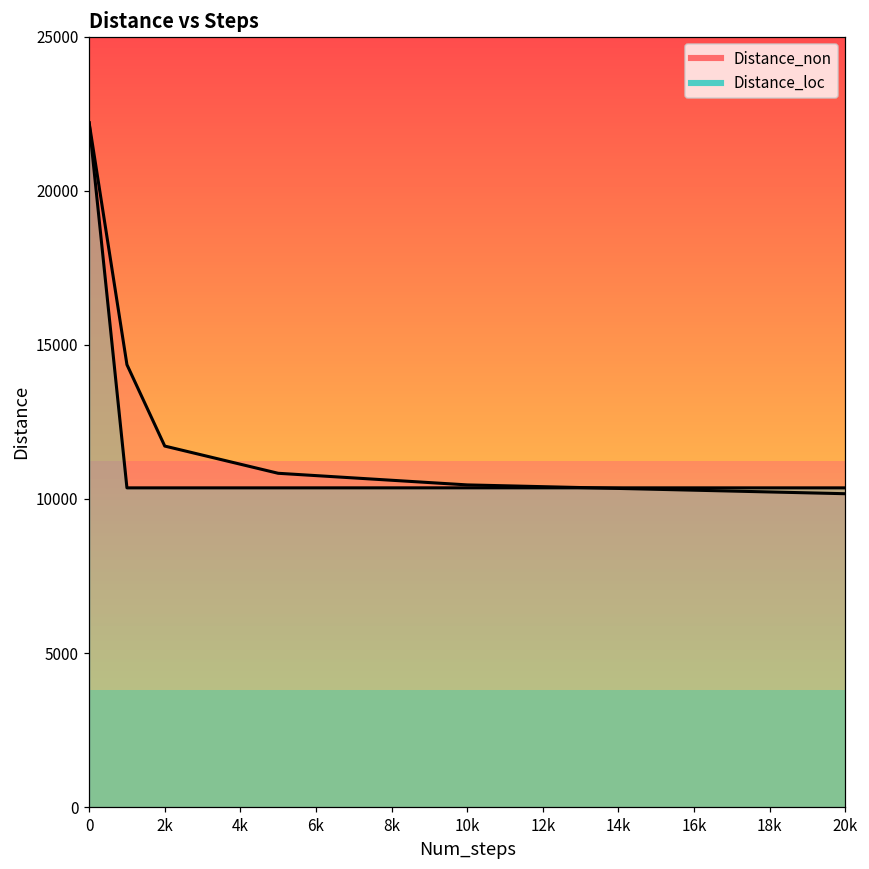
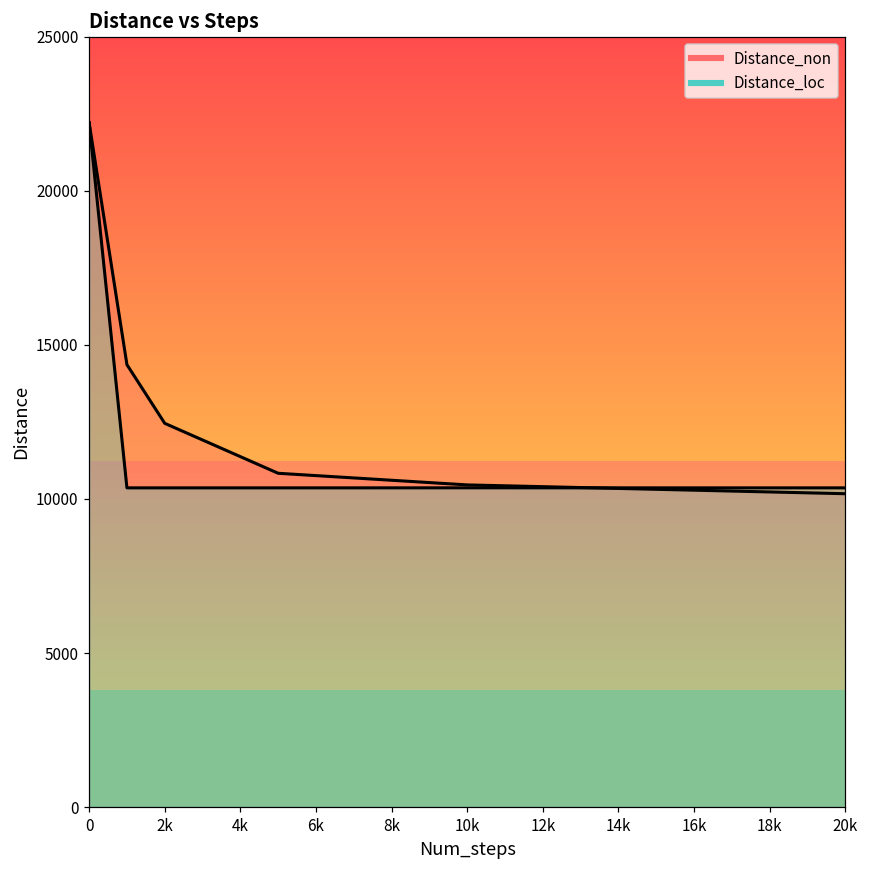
Distance_non, 2k: 11700 -> 12500
